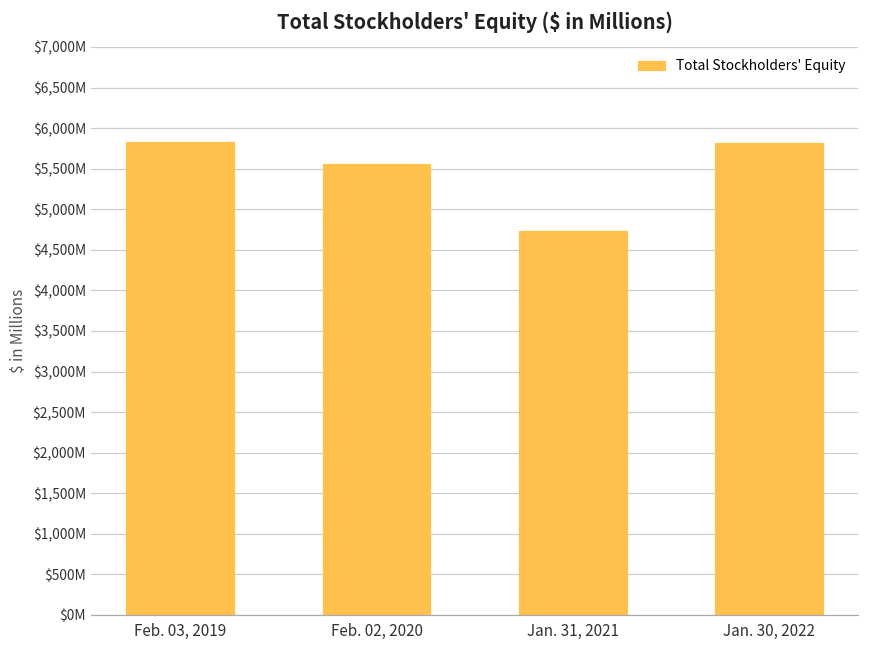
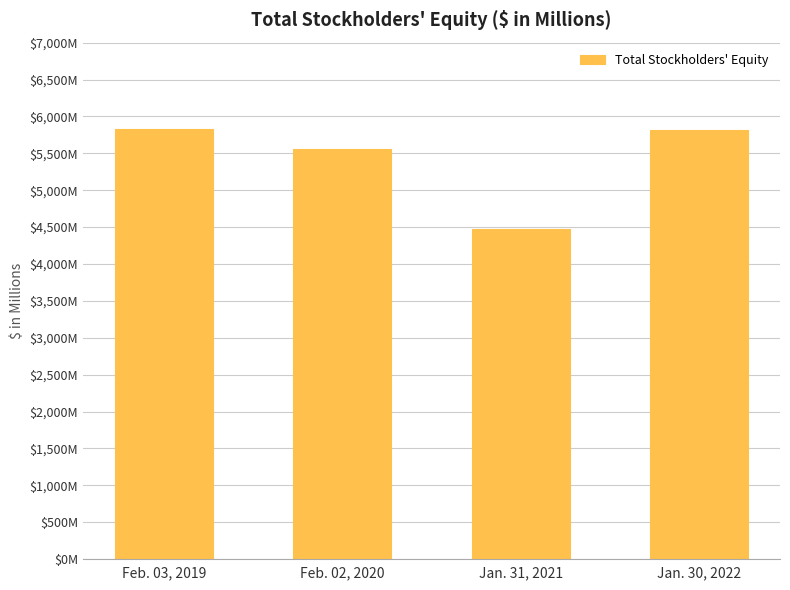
Jan. 31, 2021: $4,700,000,000 -> $4,500,000,000
